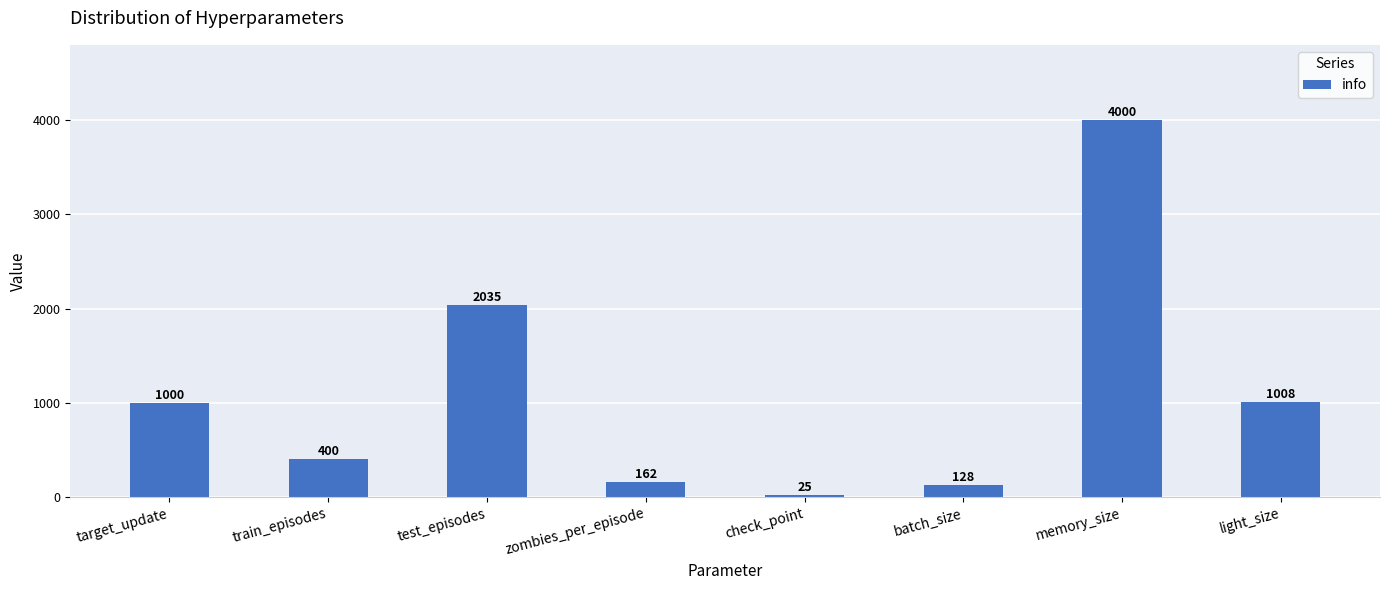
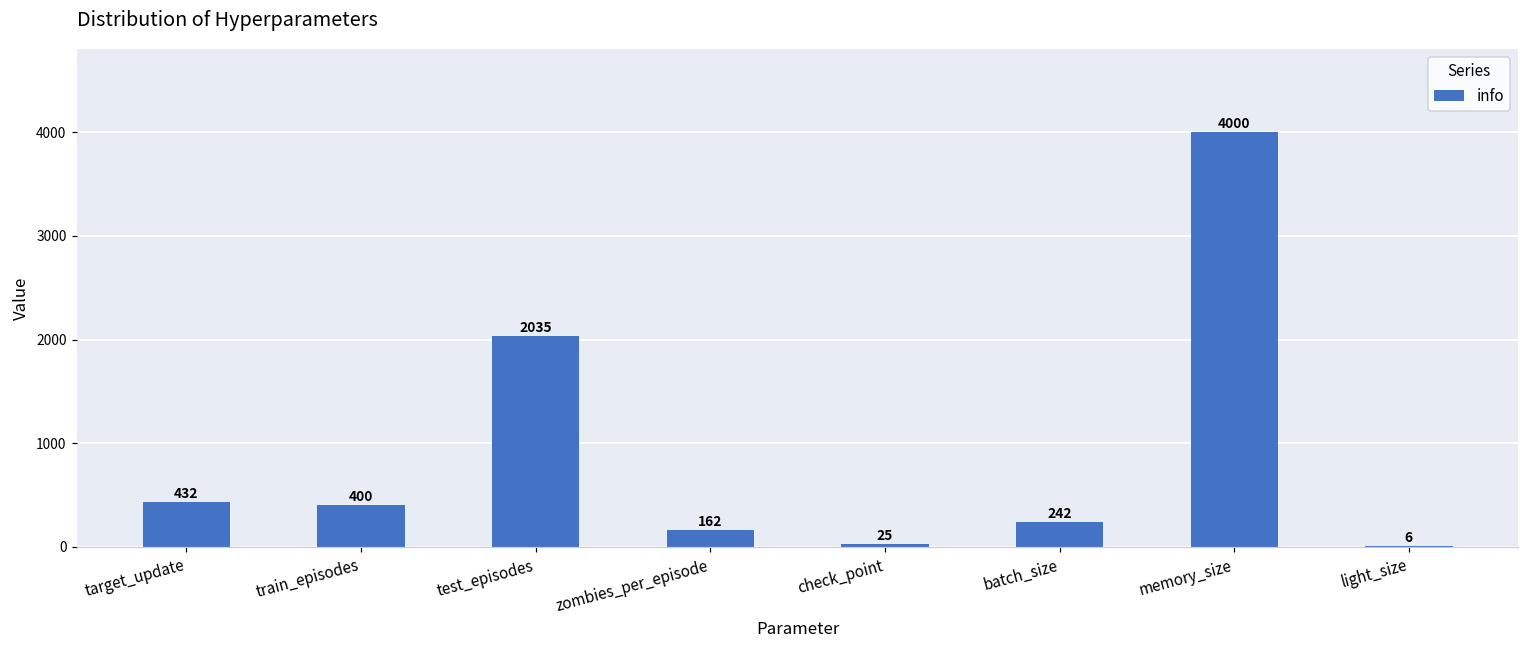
target_update: 1000 -> 432
batch_size: 128 -> 242
light_size: 1008 -> 6
